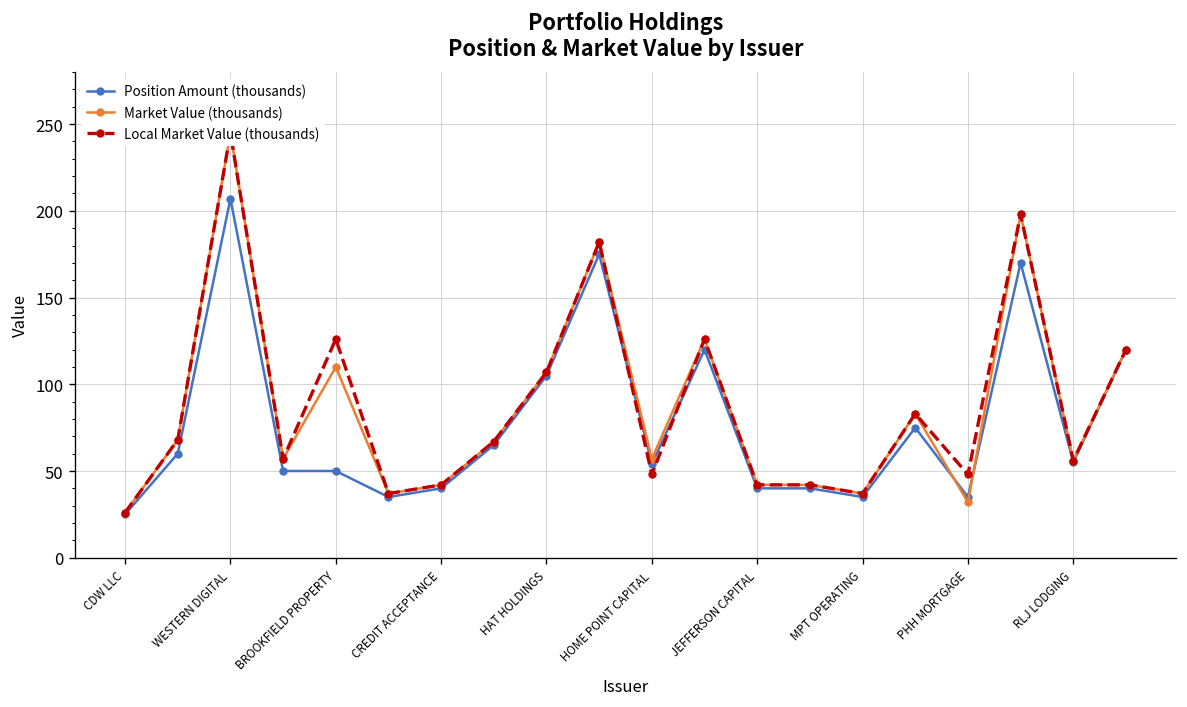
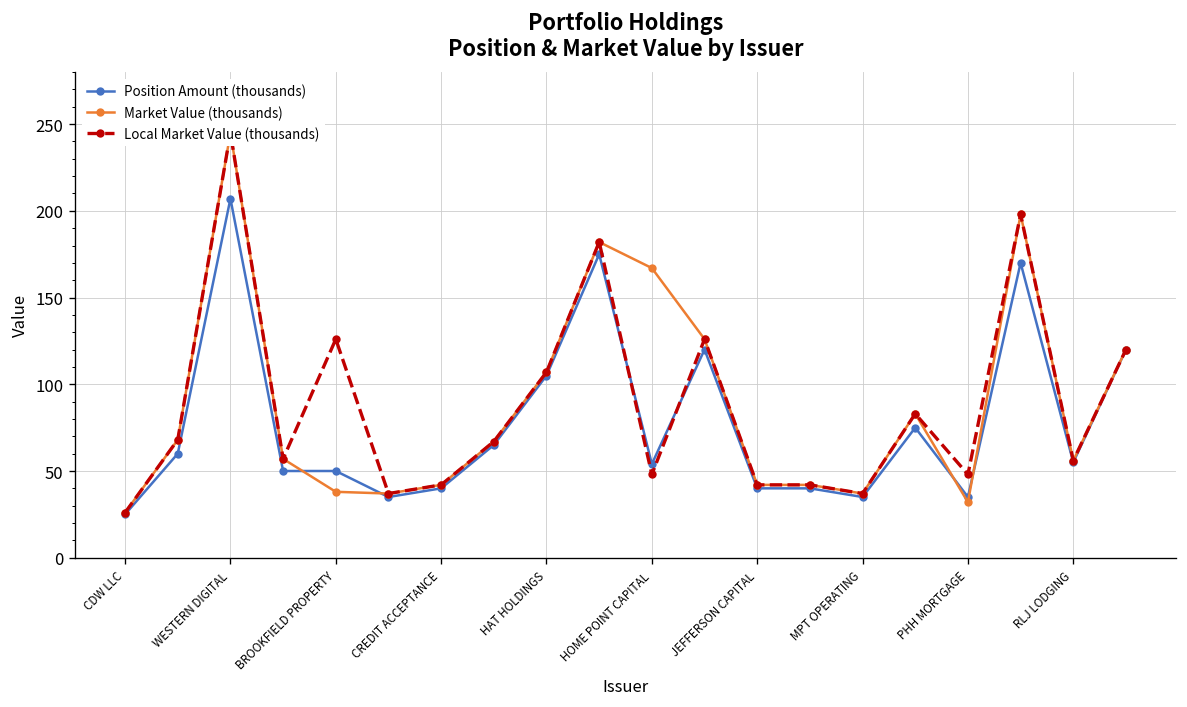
Market Value (thousands), BROOKFIELD PROPERTY: 110 -> 38
Market Value (thousands), HOME POINT CAPITAL: 57 -> 167
